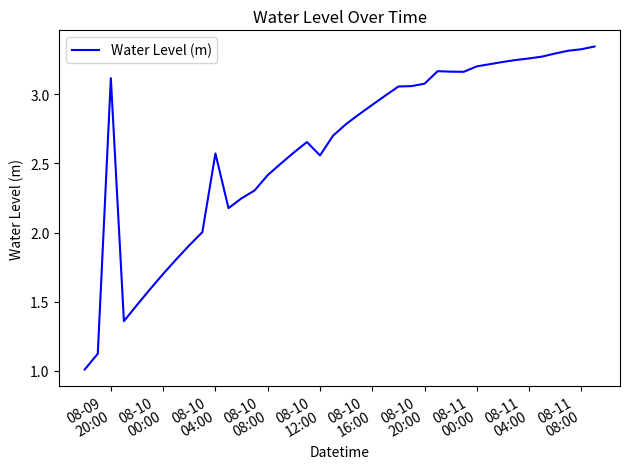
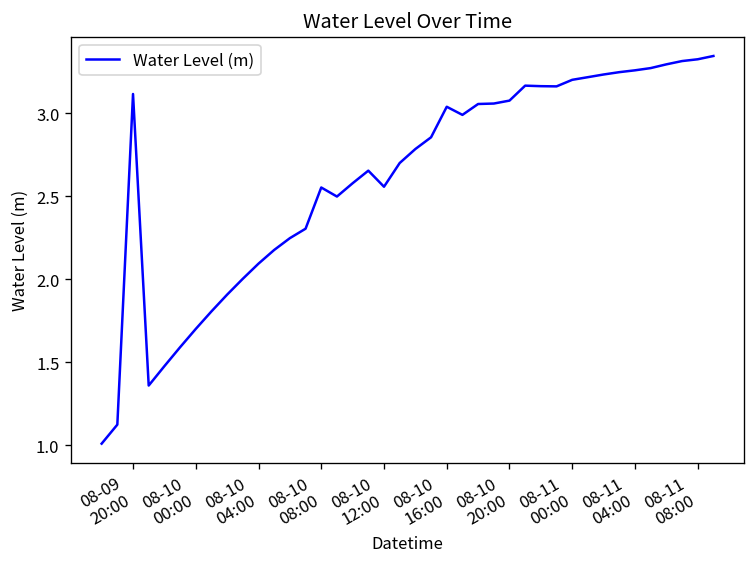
08-10 04:00: 2.57 -> 2.09
08-10 08:00: 2.42 -> 2.55
08-10 16:00: 2.92 -> 3.04
